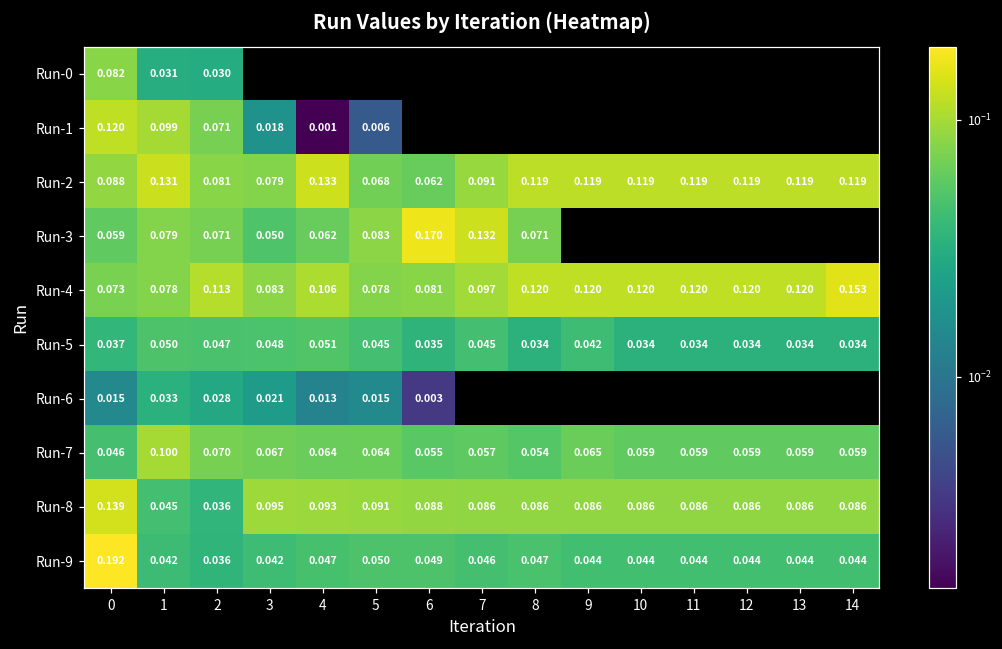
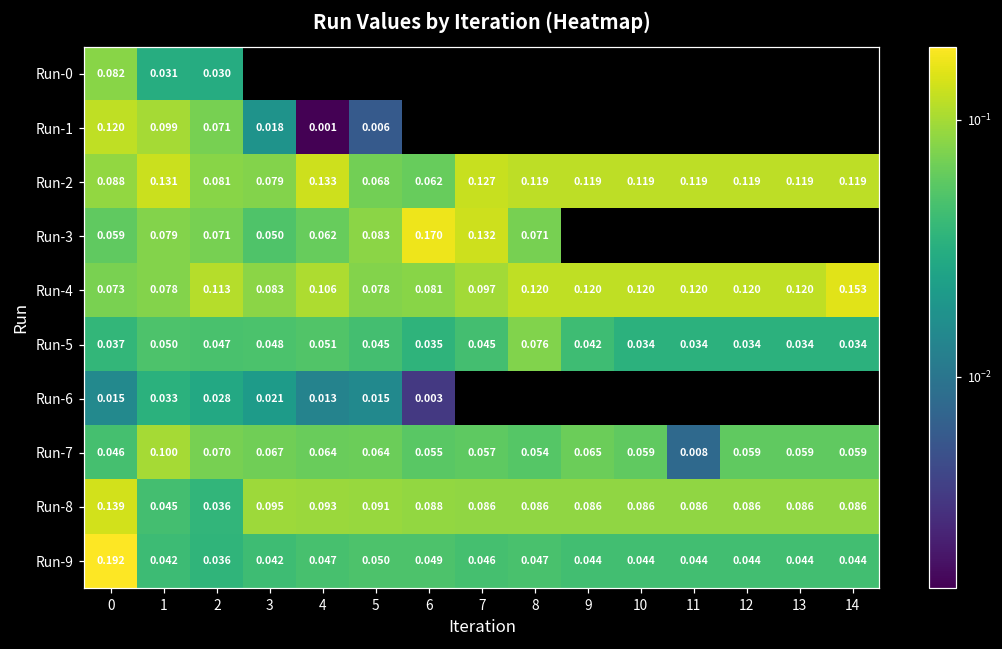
Run-2, 7: 0.091 -> 0.127
Run-5, 8: 0.034 -> 0.076
Run-7, 11: 0.059 -> 0.008
